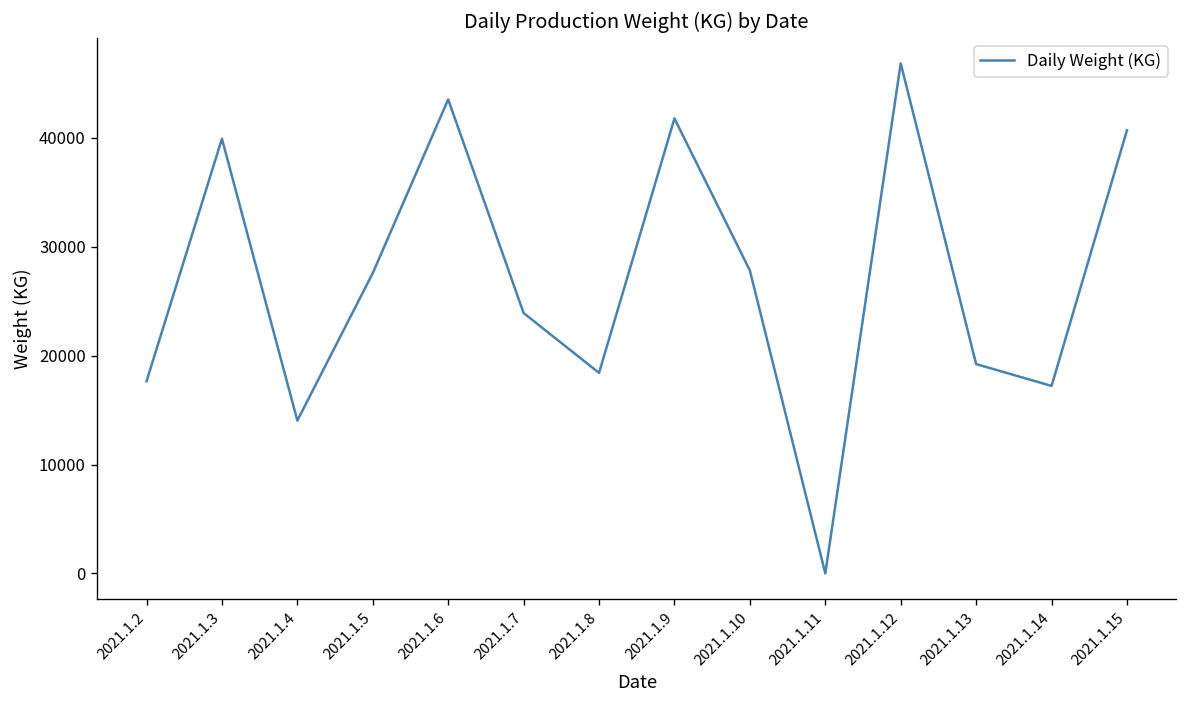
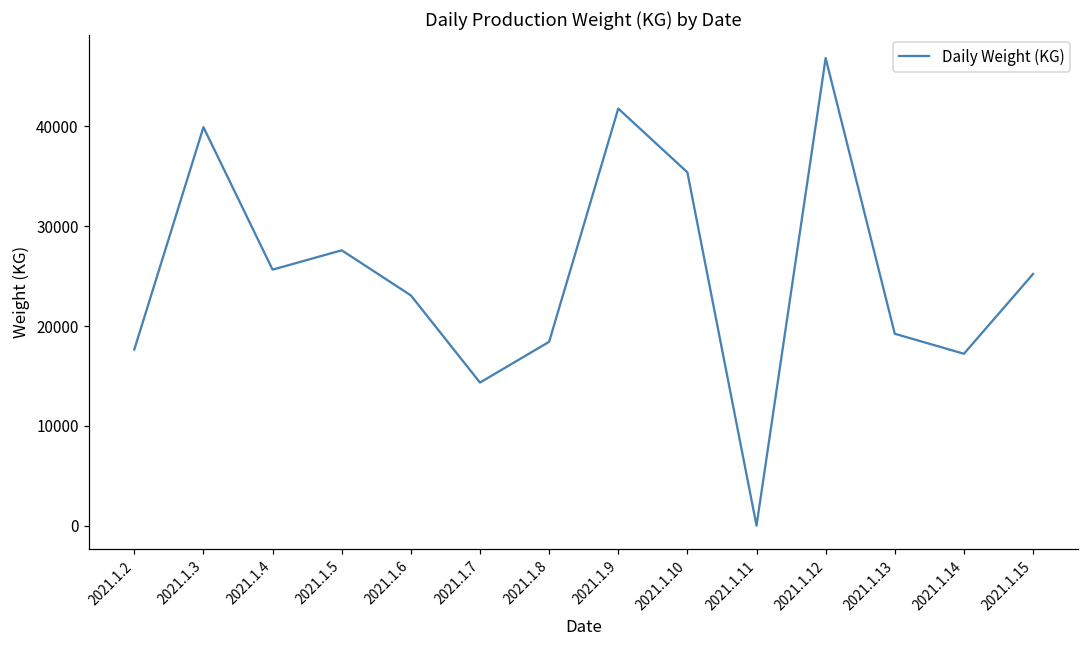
2021.1.4: 14000 -> 26000
2021.1.6: 44000 -> 23000
2021.1.7: 24000 -> 14000
2021.1.10: 28000 -> 35000
2021.1.15: 41000 -> 25000
